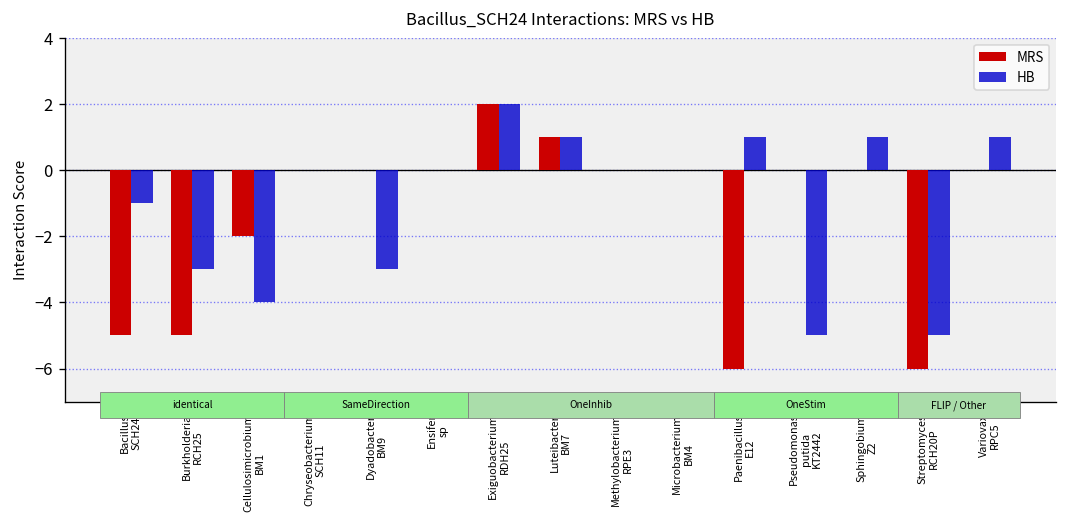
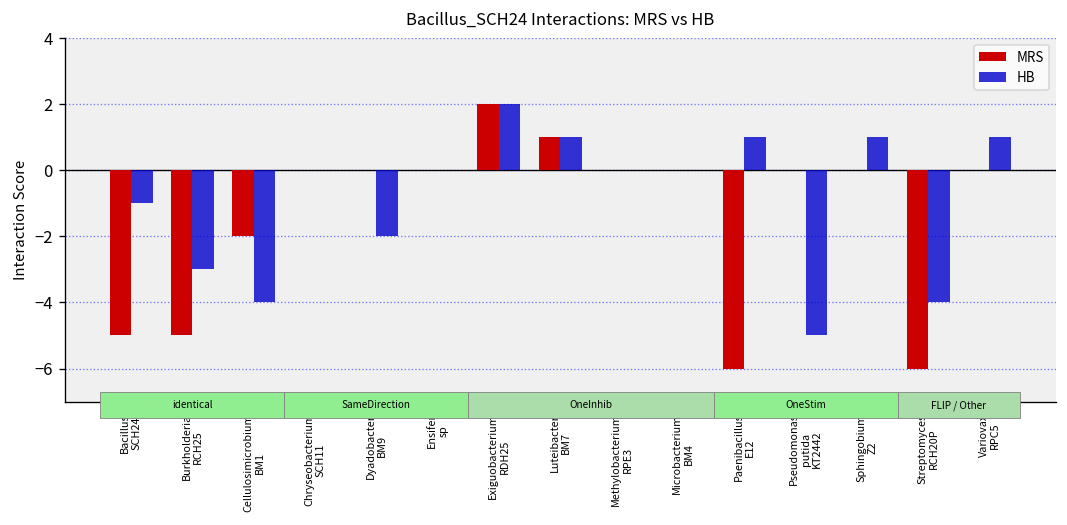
HB, Dyadobacter BM9: -3 -> -2
HB, Streptomyces RCH20P: -5 -> -4
